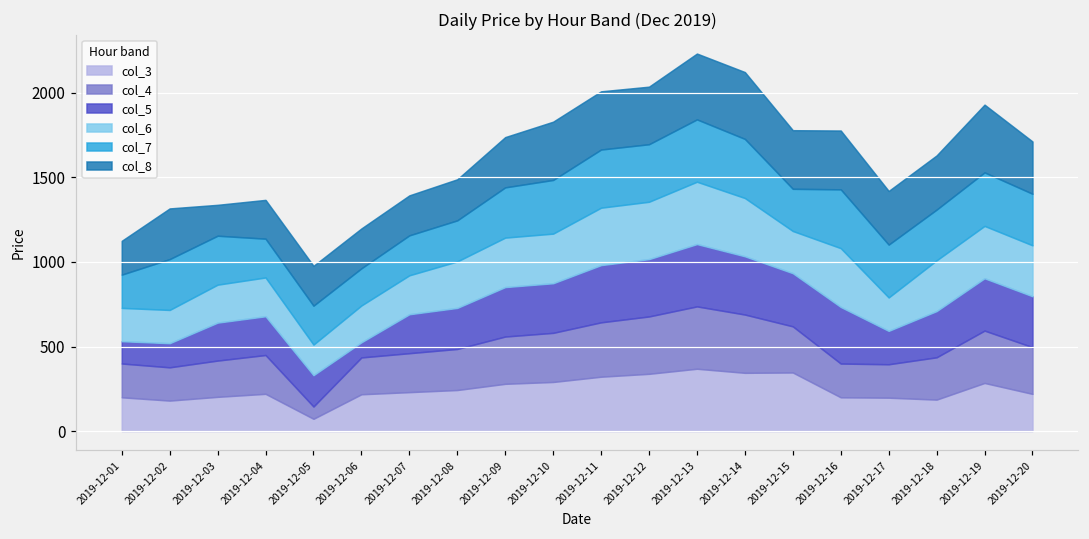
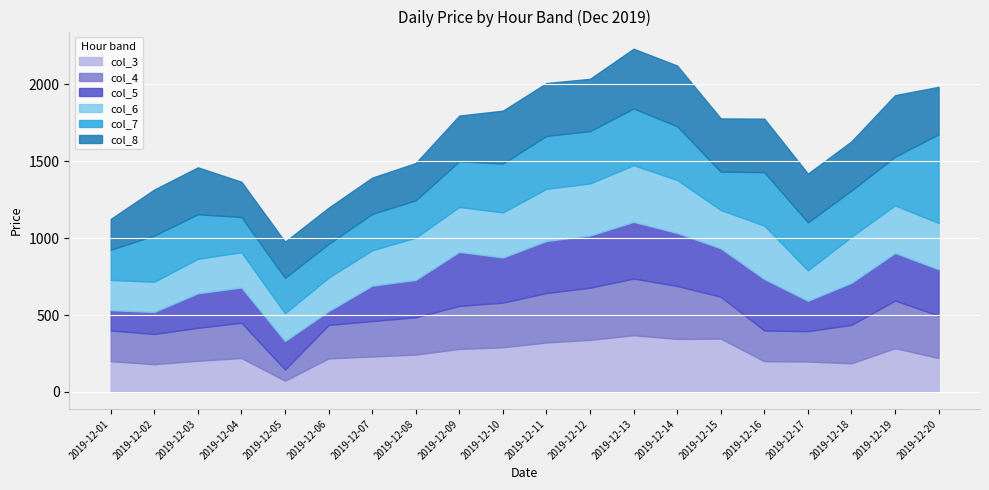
col_8, 2019-12-03: 180 -> 310
col_5, 2019-12-09: 290 -> 350
col_7, 2019-12-20: 310 -> 580
